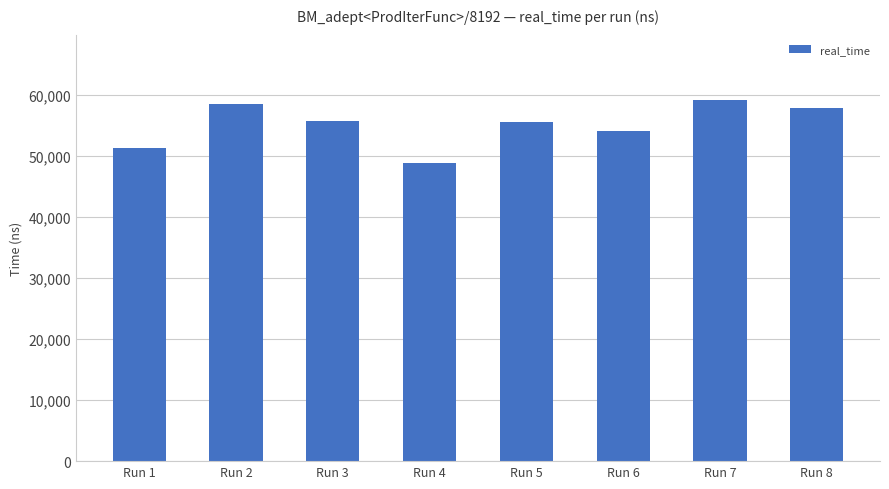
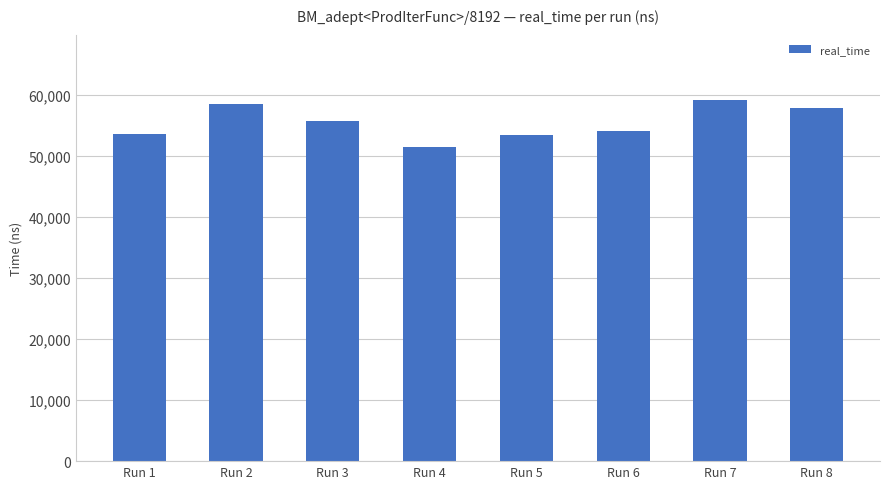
Run 1: 51,000 -> 54,000
Run 4: 49,000 -> 51,000
Run 5: 56,000 -> 53,000
